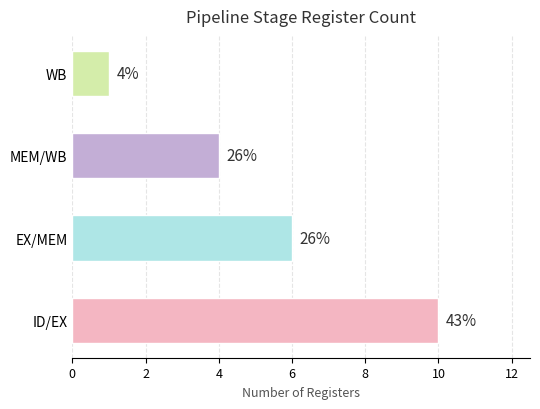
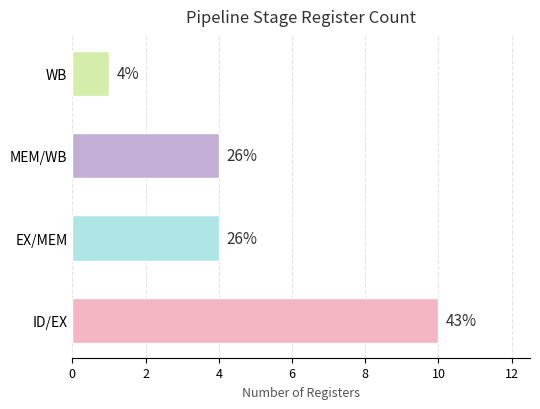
EX/MEM: 6 -> 4
